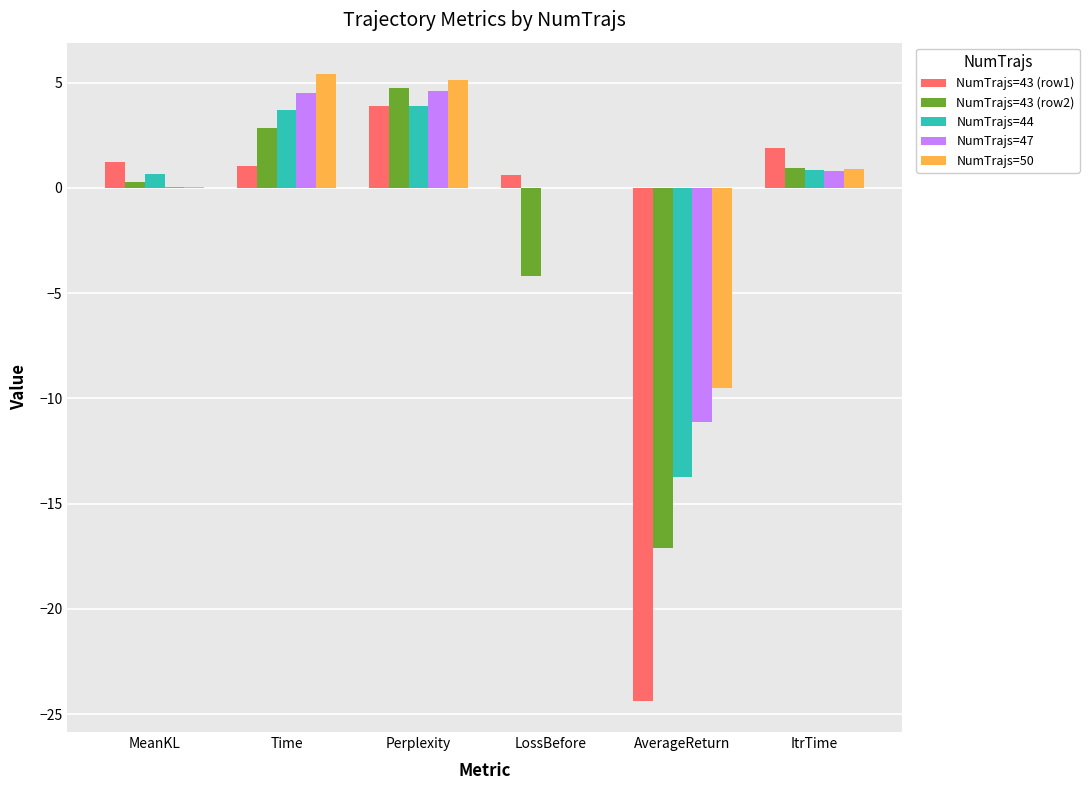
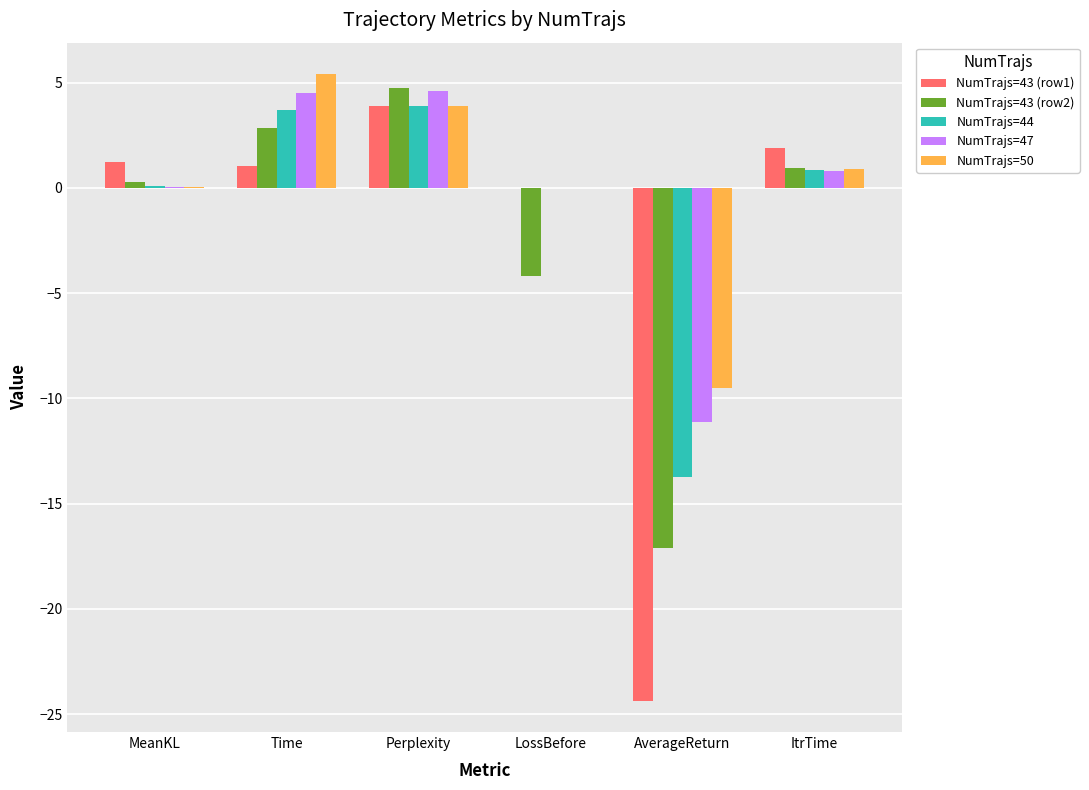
NumTrajs=44, MeanKL: 0.6 -> 0.1
NumTrajs=50, Perplexity: 5.1 -> 3.9
NumTrajs=43 (row1), LossBefore: 0.6 -> 0.0
